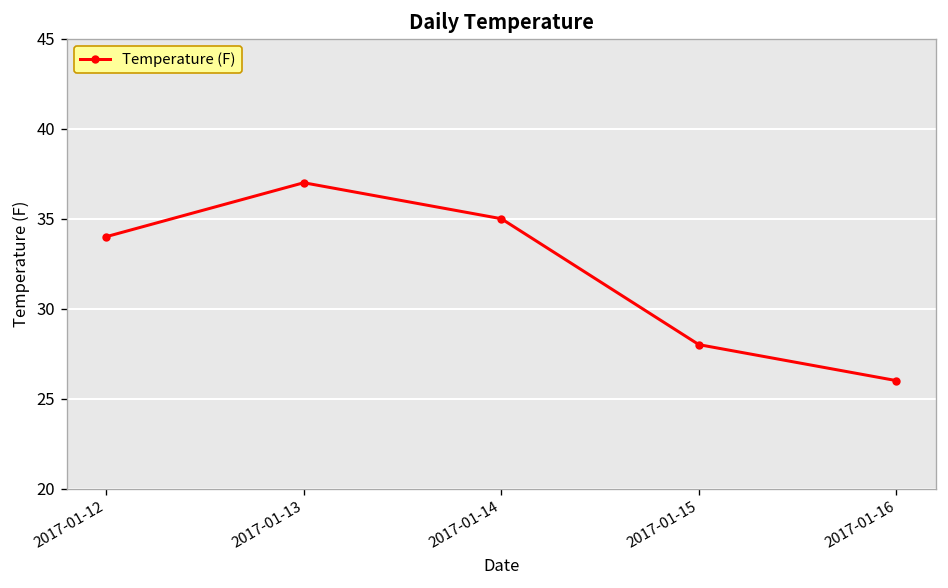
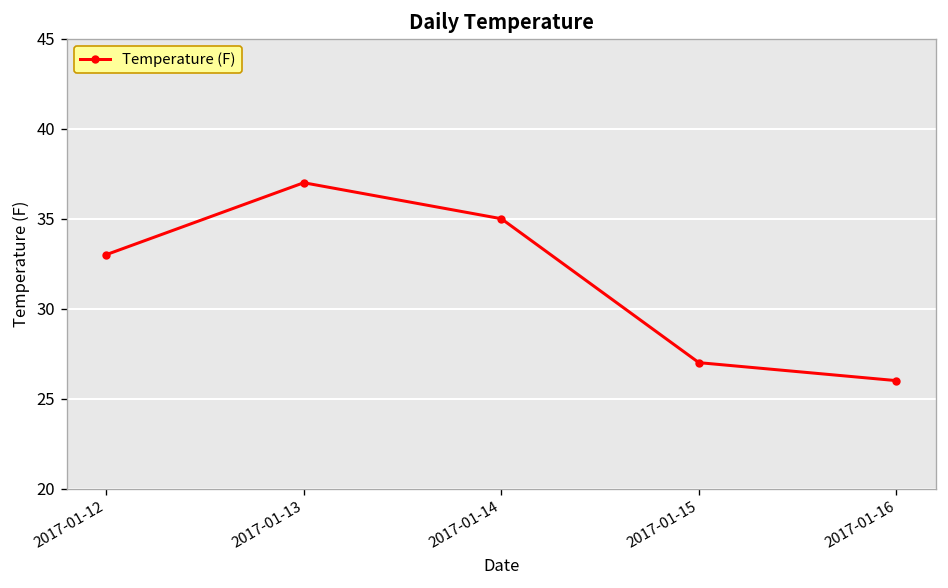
2017-01-12: 34 -> 33
2017-01-15: 28 -> 27
